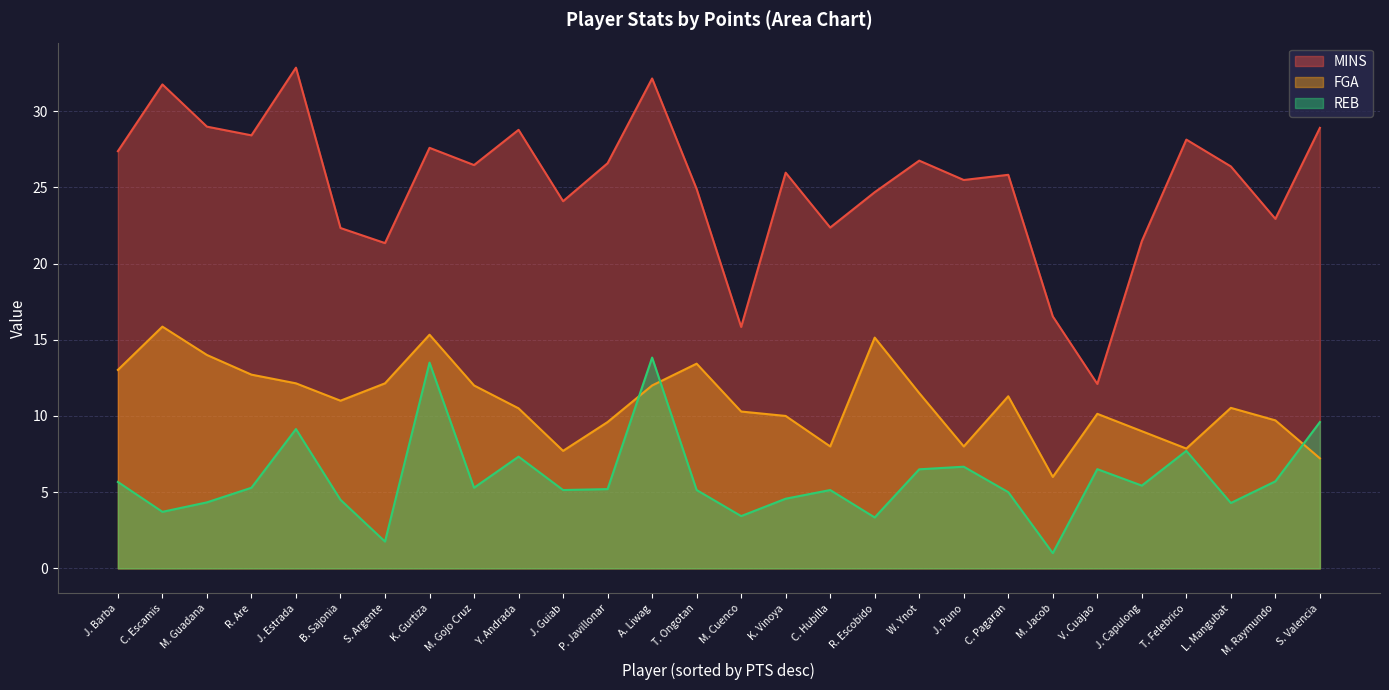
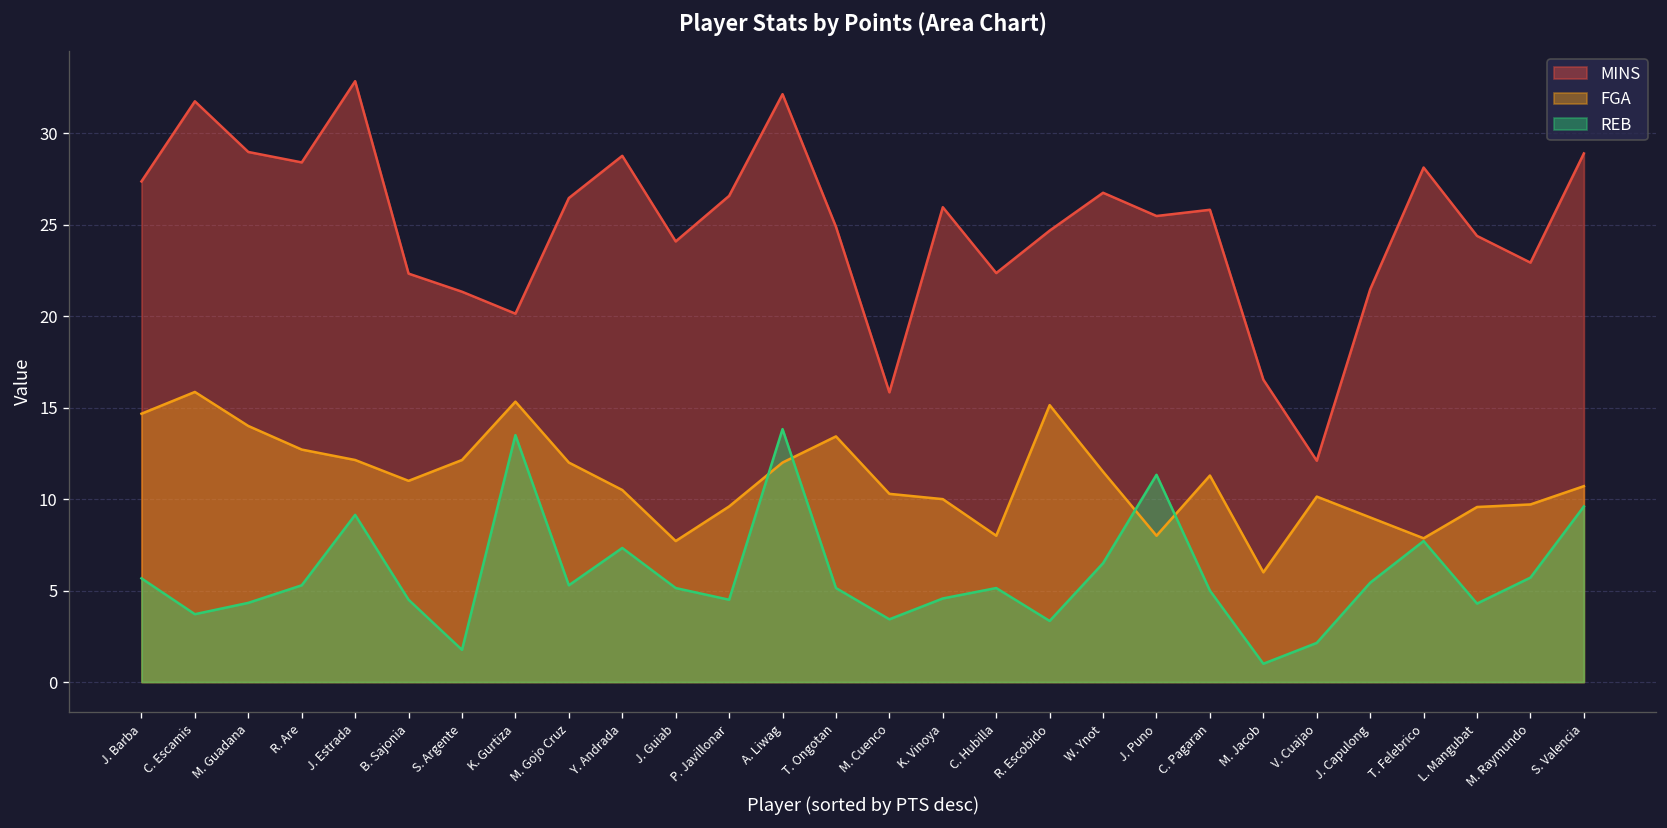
FGA, J. Barba: 13.0 -> 14.7
MINS, K. Gurtiza: 27.6 -> 20.1
REB, P. Javillonar: 5.2 -> 4.5
REB, J. Puno: 6.7 -> 11.3
REB, V. Cuajao: 6.5 -> 2.1
MINS, L. Mangubat: 26.4 -> 24.4
FGA, L. Mangubat: 10.5 -> 9.6
FGA, S. Valencia: 7.2 -> 10.7
